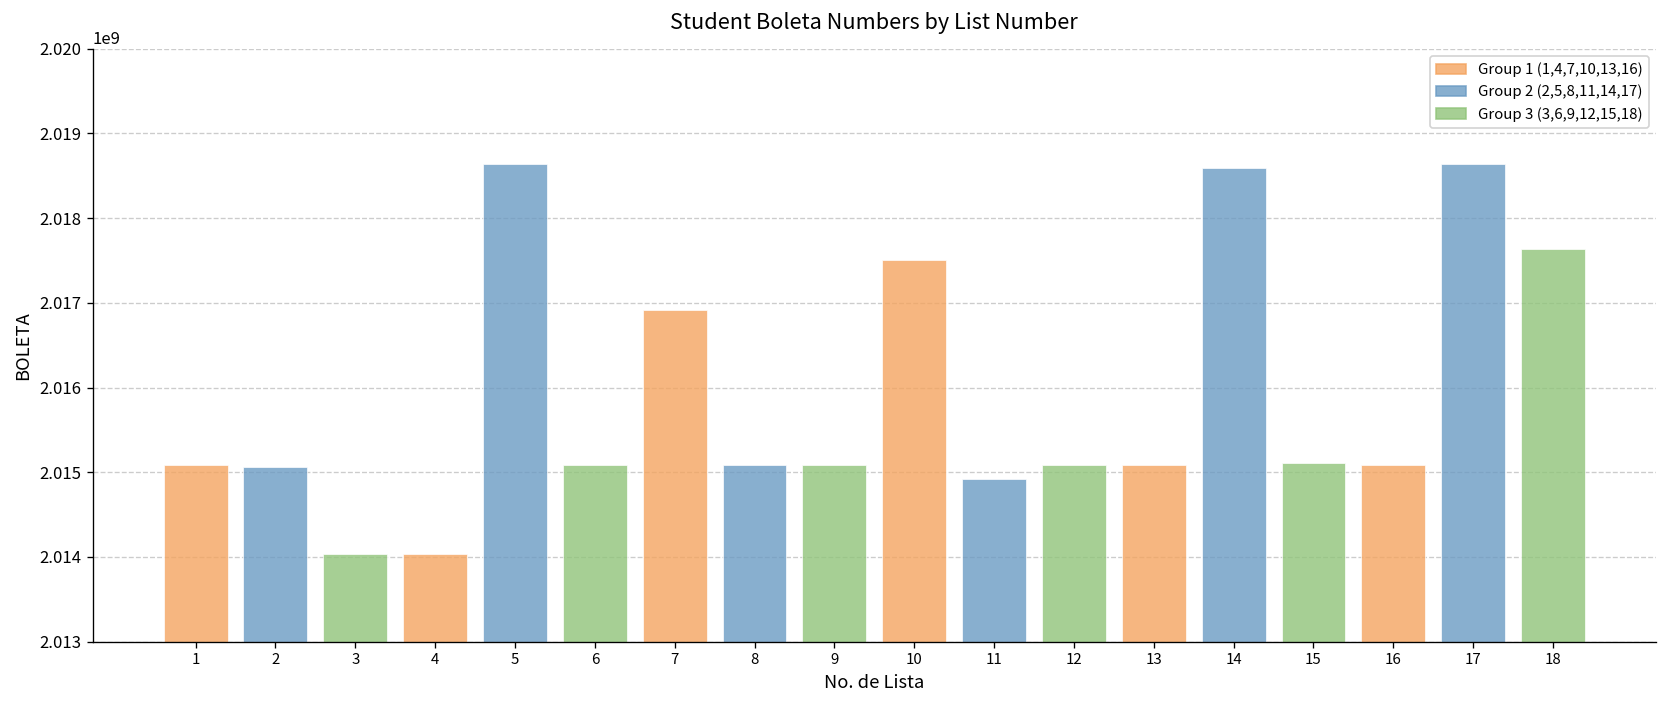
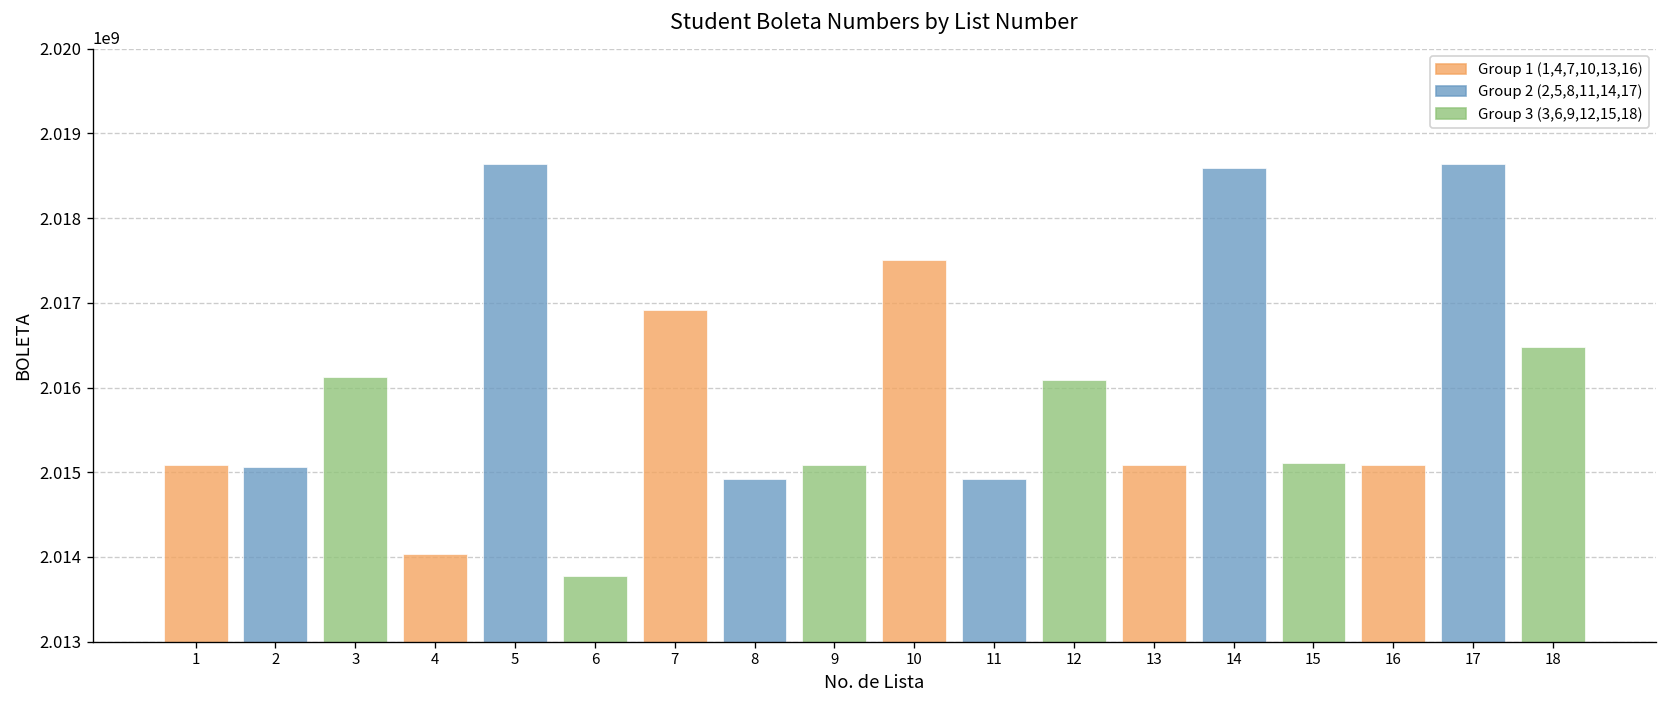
3: 2014000000 -> 2016100000
6: 2015100000 -> 2013800000
8: 2015100000 -> 2014900000
12: 2015100000 -> 2016100000
18: 2017600000 -> 2016500000
